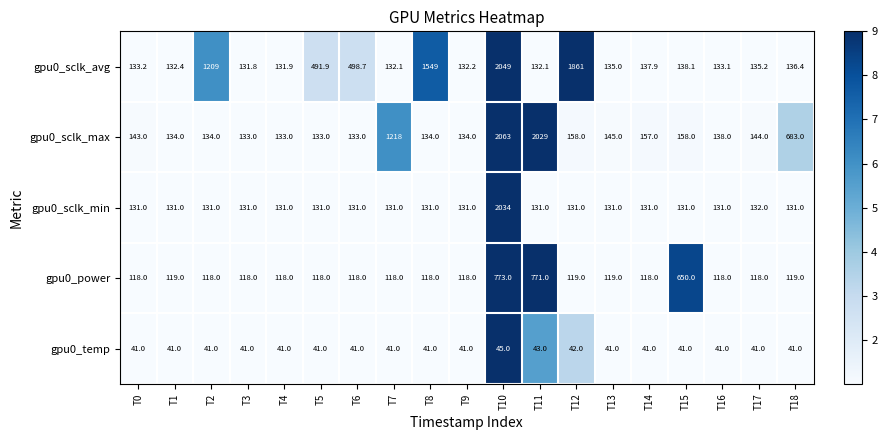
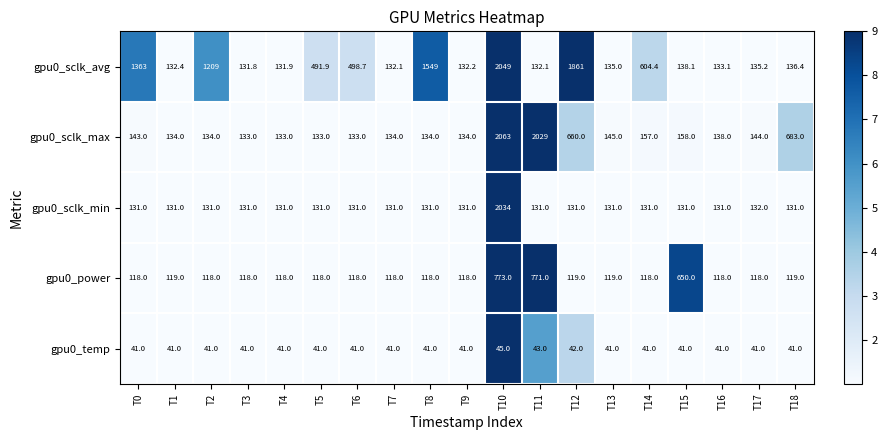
gpu0_sclk_avg, T0: 133.2 -> 1363
gpu0_sclk_avg, T14: 137.9 -> 604.4
gpu0_sclk_max, T7: 1218 -> 134.0
gpu0_sclk_max, T12: 158.0 -> 660.0
